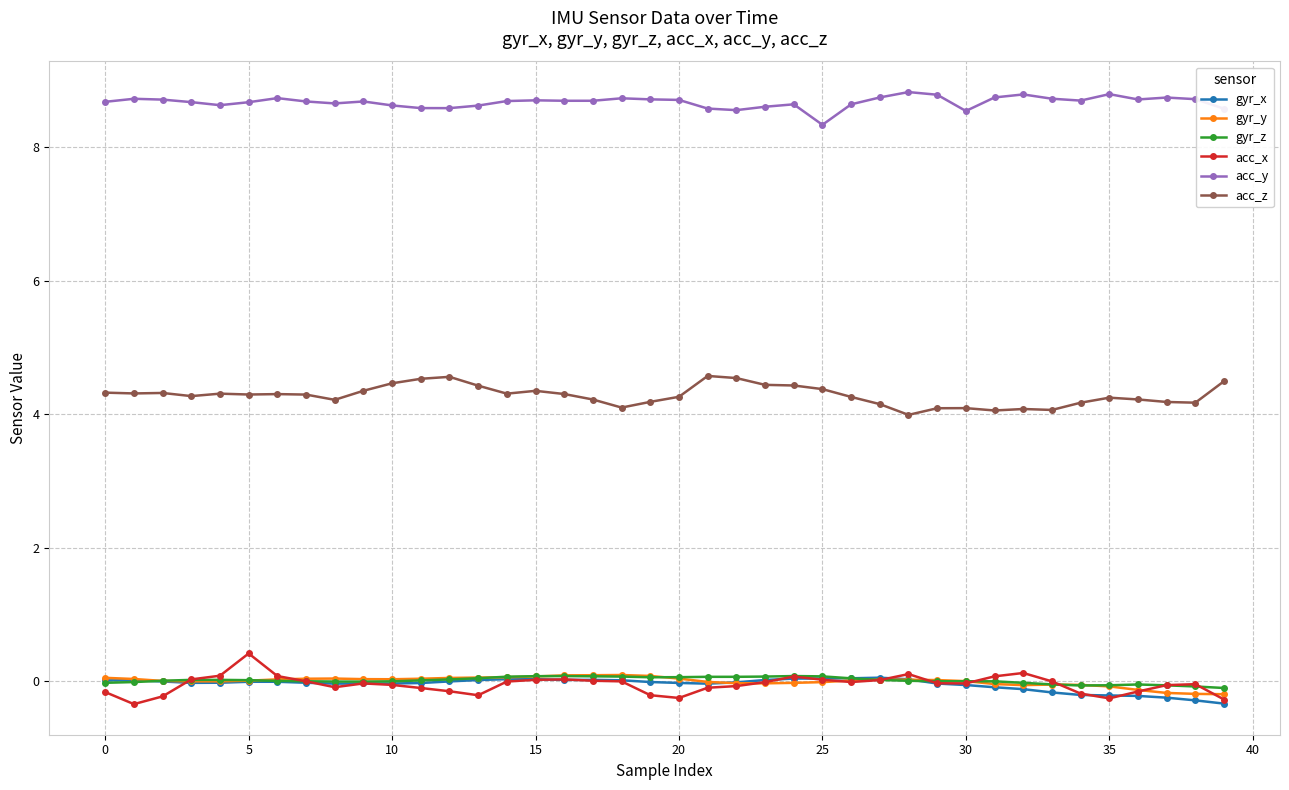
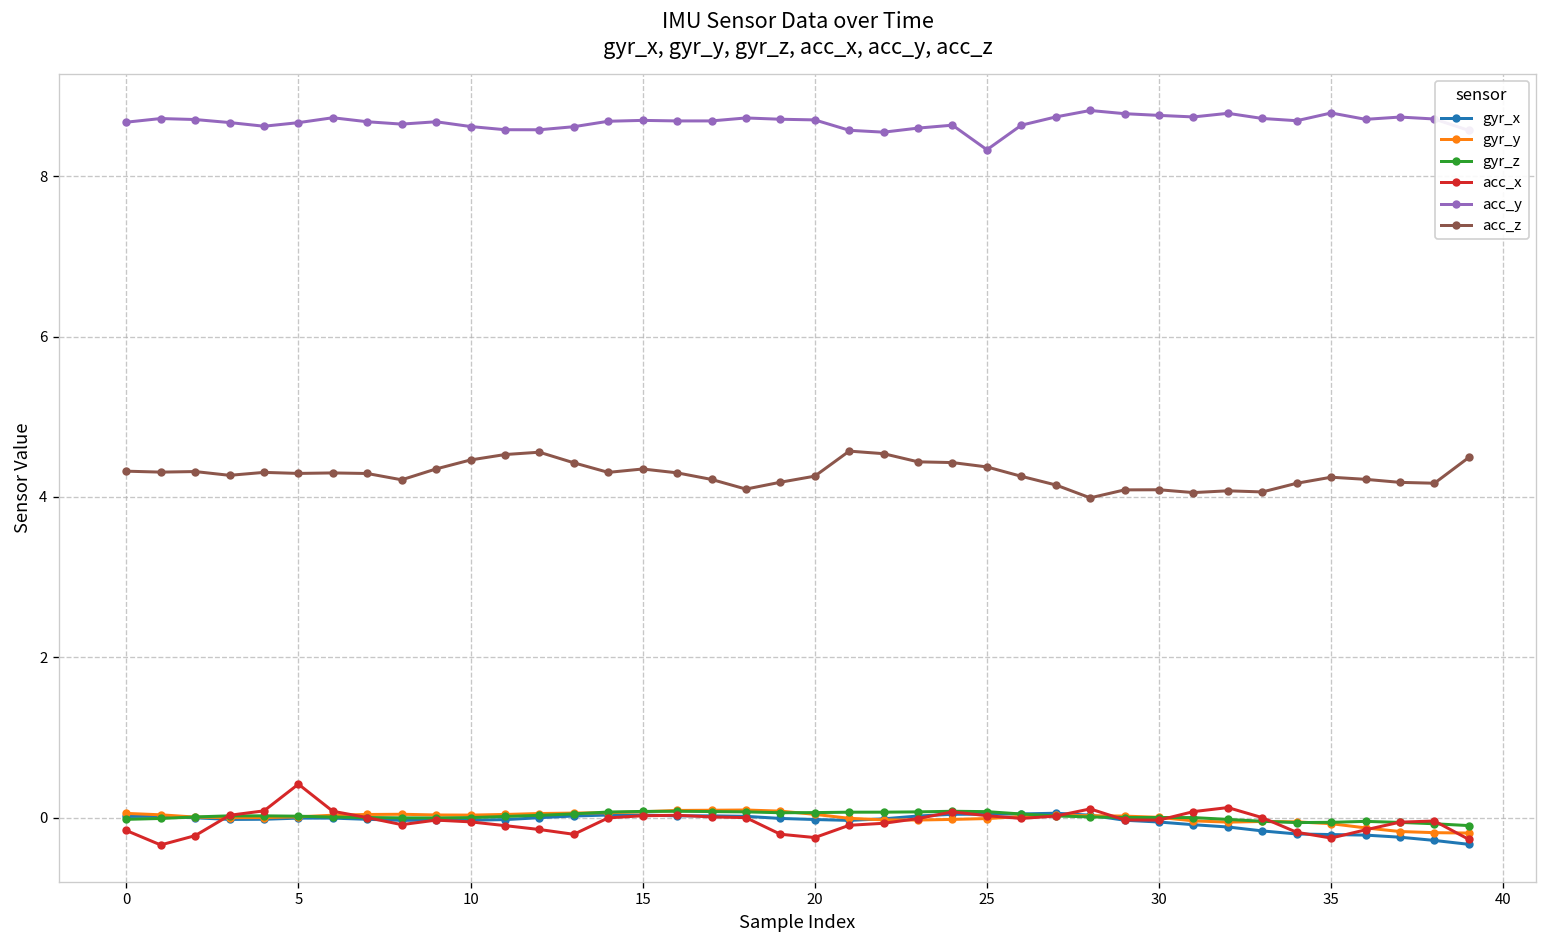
acc_y, 30: 8.5 -> 8.8
